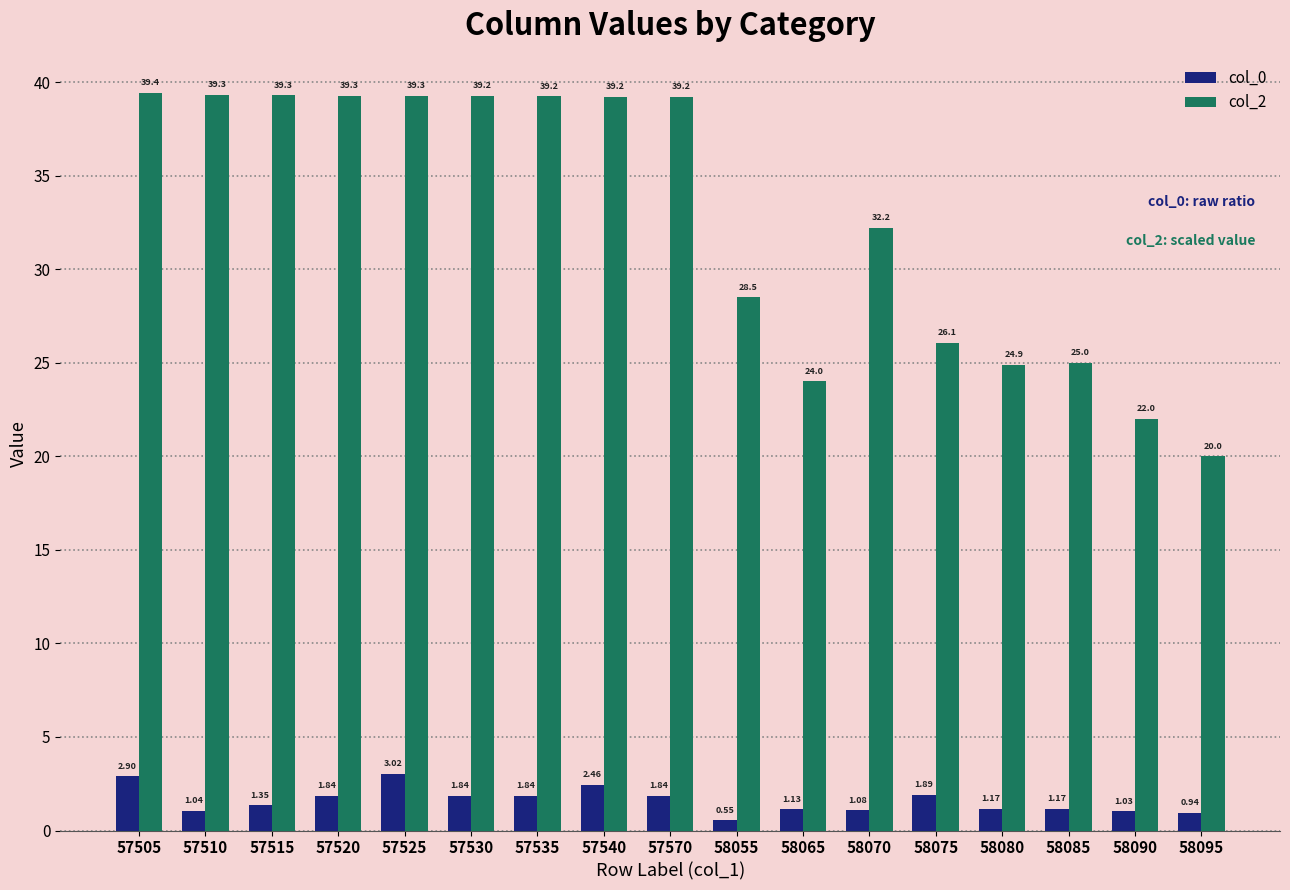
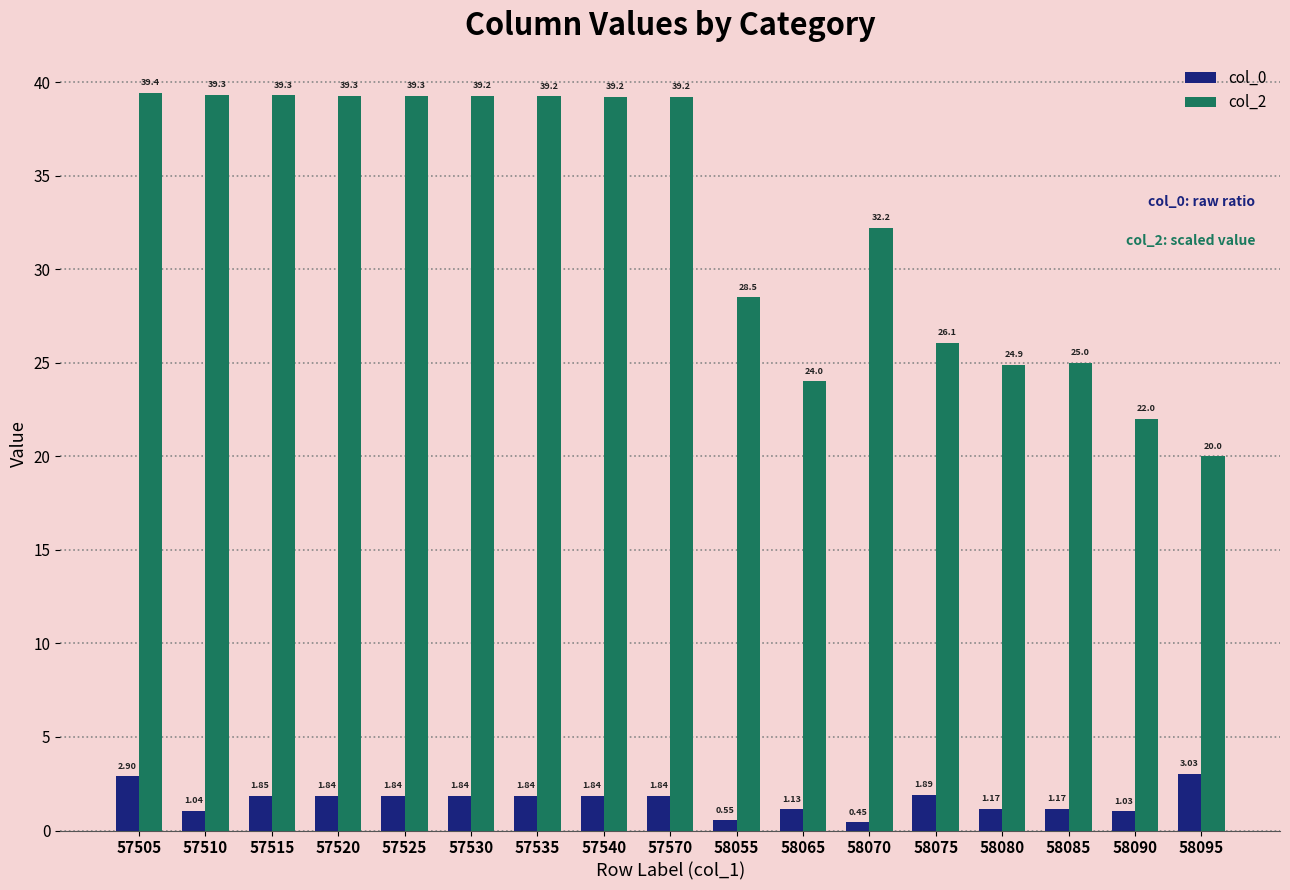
col_0, 57515: 1.35 -> 1.85
col_0, 57525: 3.02 -> 1.84
col_0, 57540: 2.46 -> 1.84
col_0, 58070: 1.08 -> 0.45
col_0, 58095: 0.94 -> 3.03
